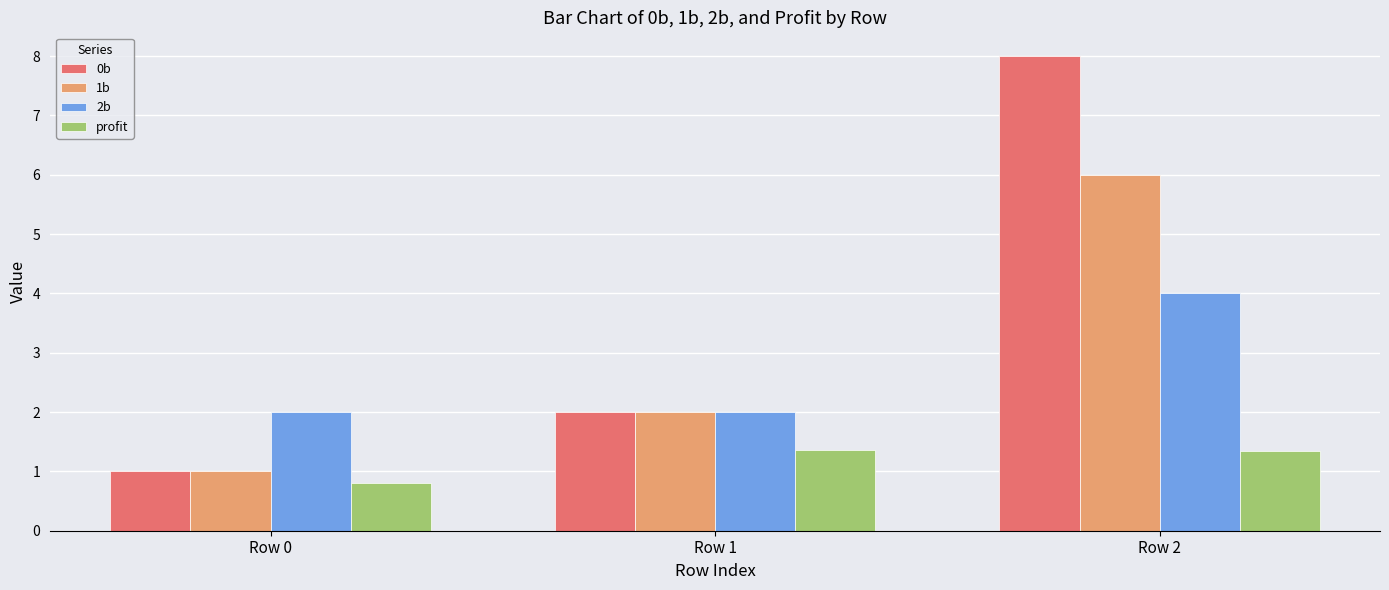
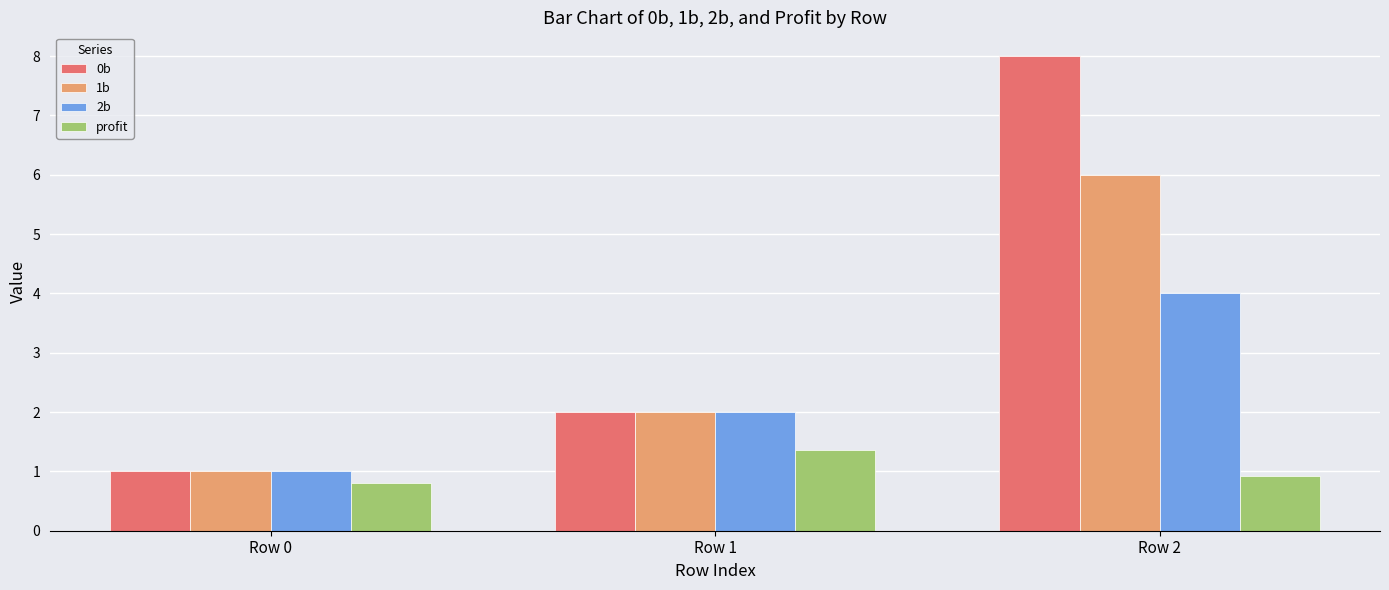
2b, Row 0: 2 -> 1
profit, Row 2: 1.3 -> 0.9
